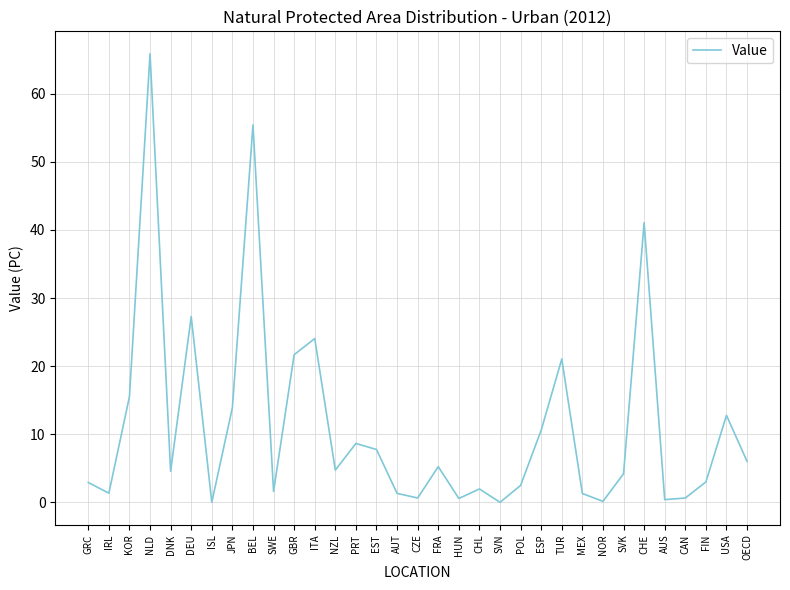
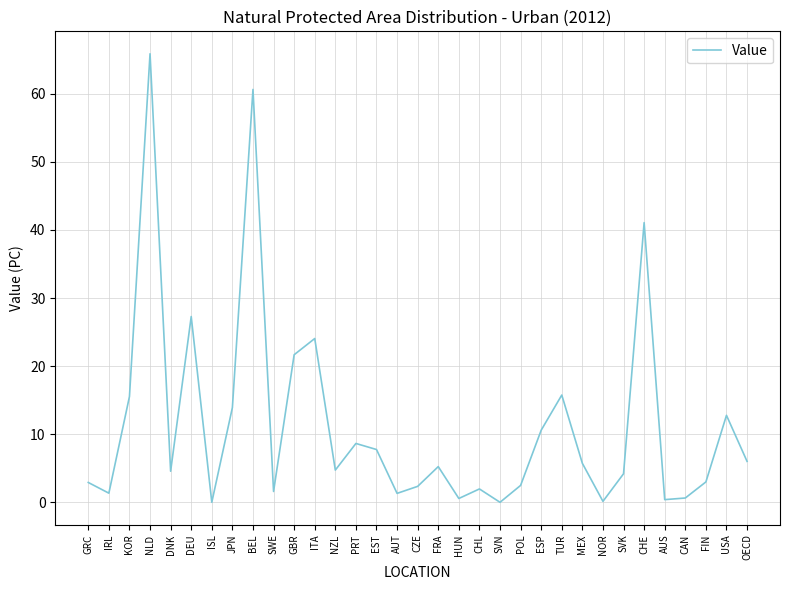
BEL: 55 -> 61
CZE: 1 -> 2
TUR: 21 -> 16
MEX: 1 -> 6
